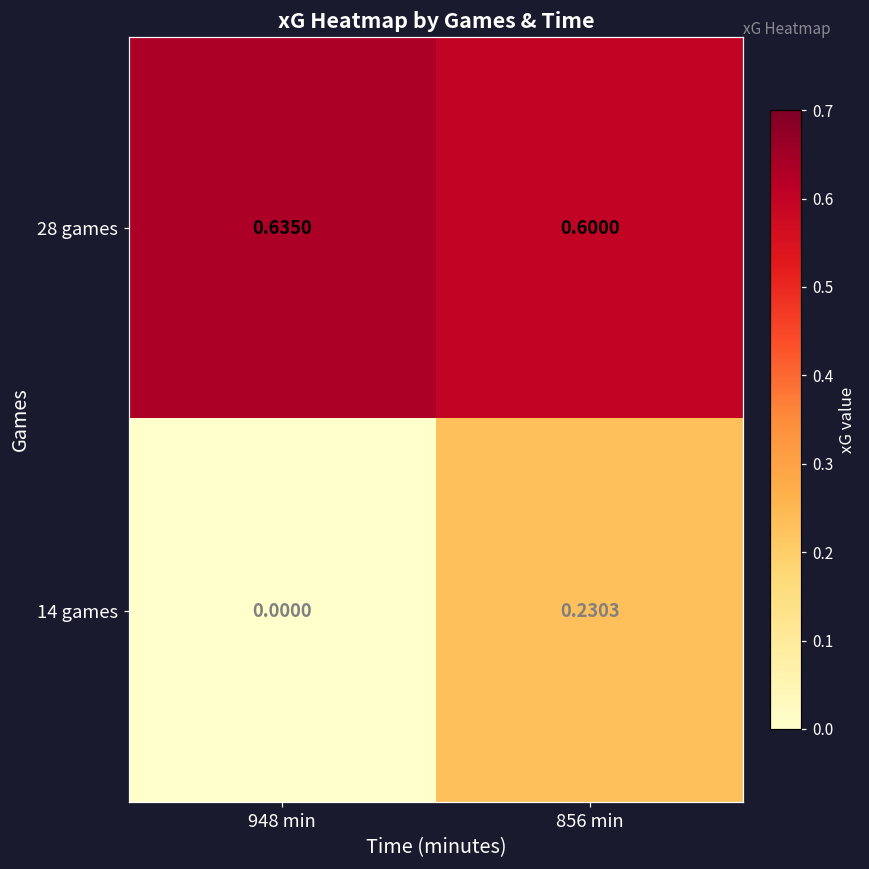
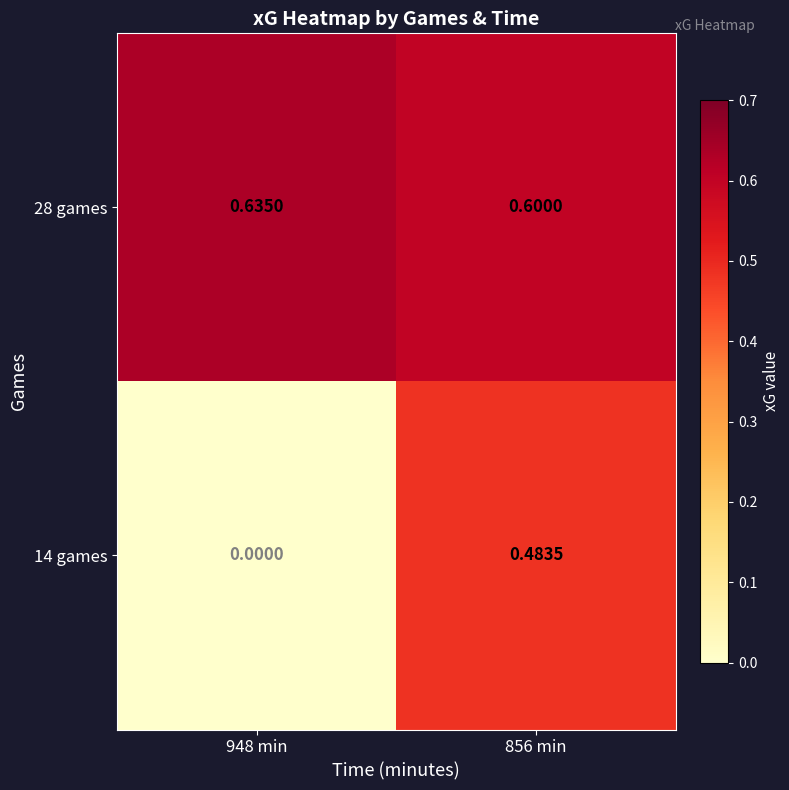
14 games, 856 min: 0.2303 -> 0.4835
